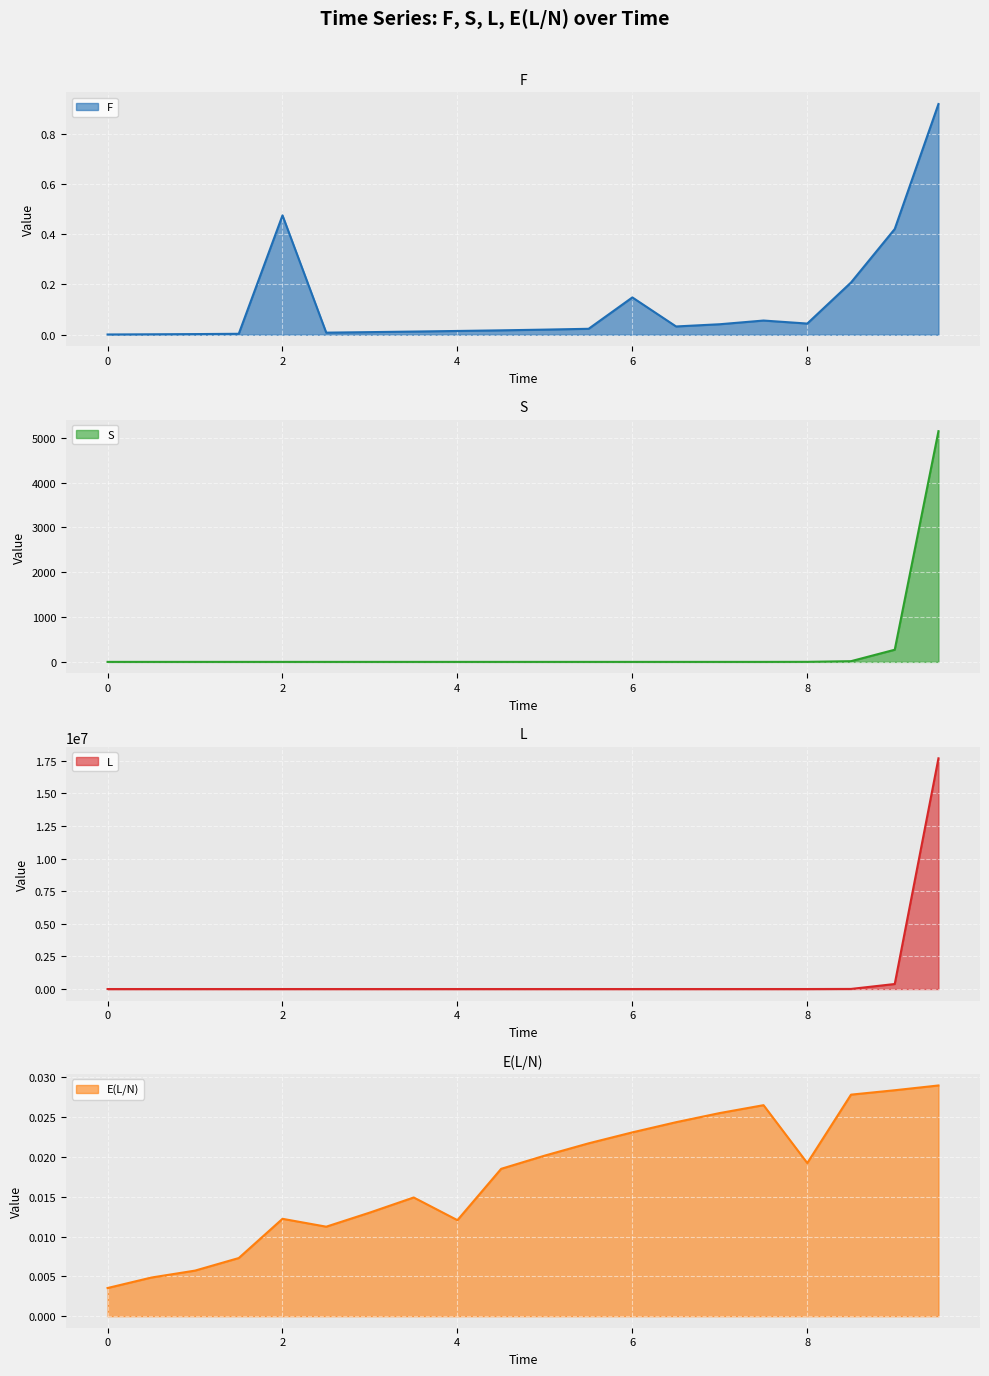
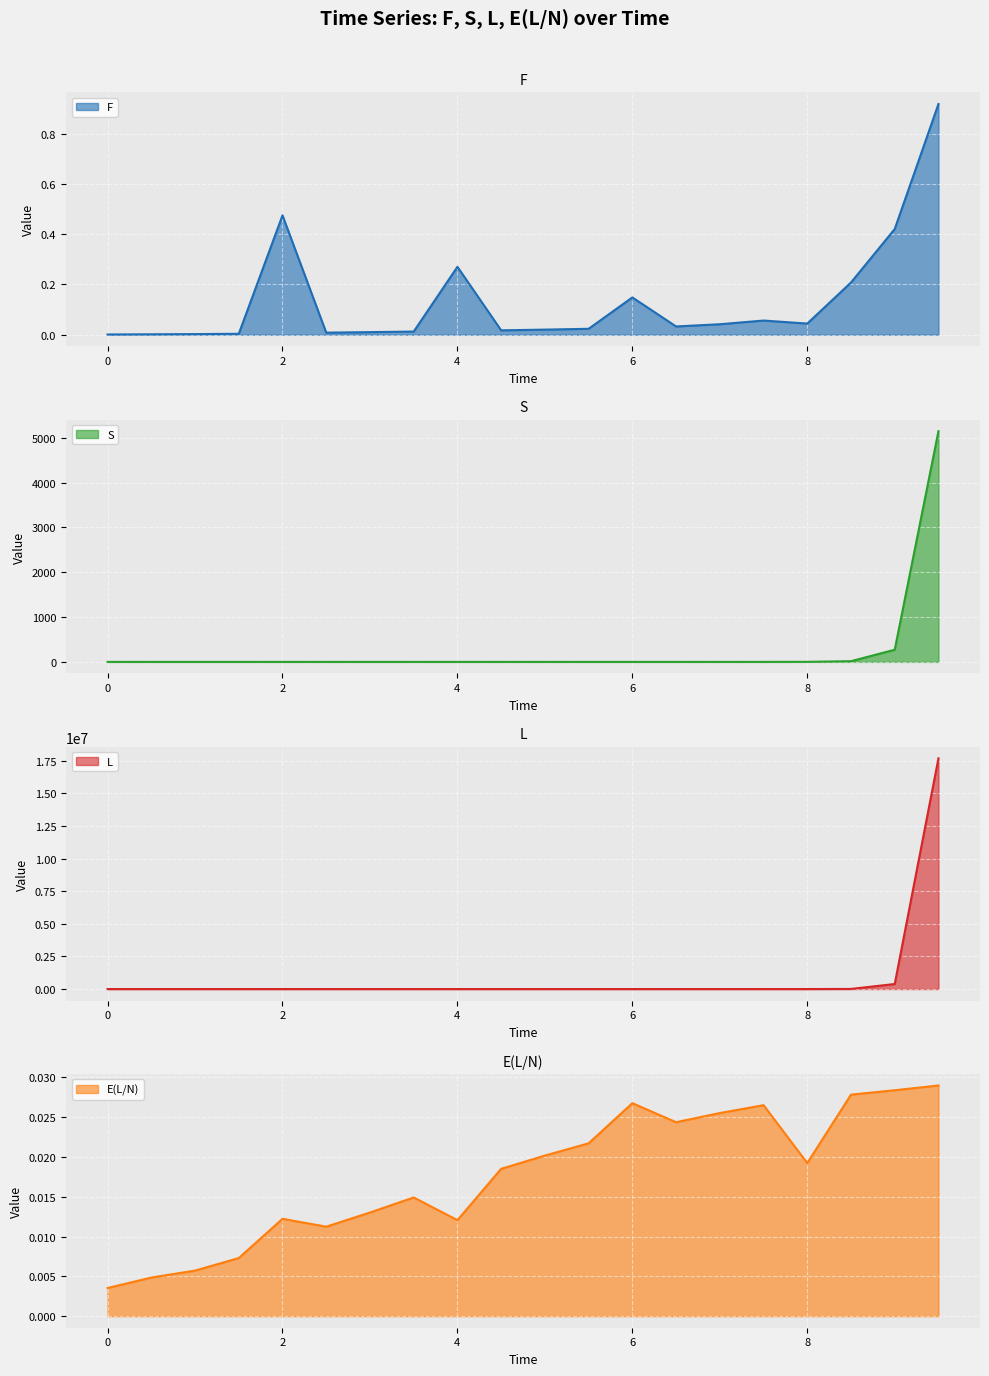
F, 4: 0.01 -> 0.27
E(L/N), 6: 0.023 -> 0.027
